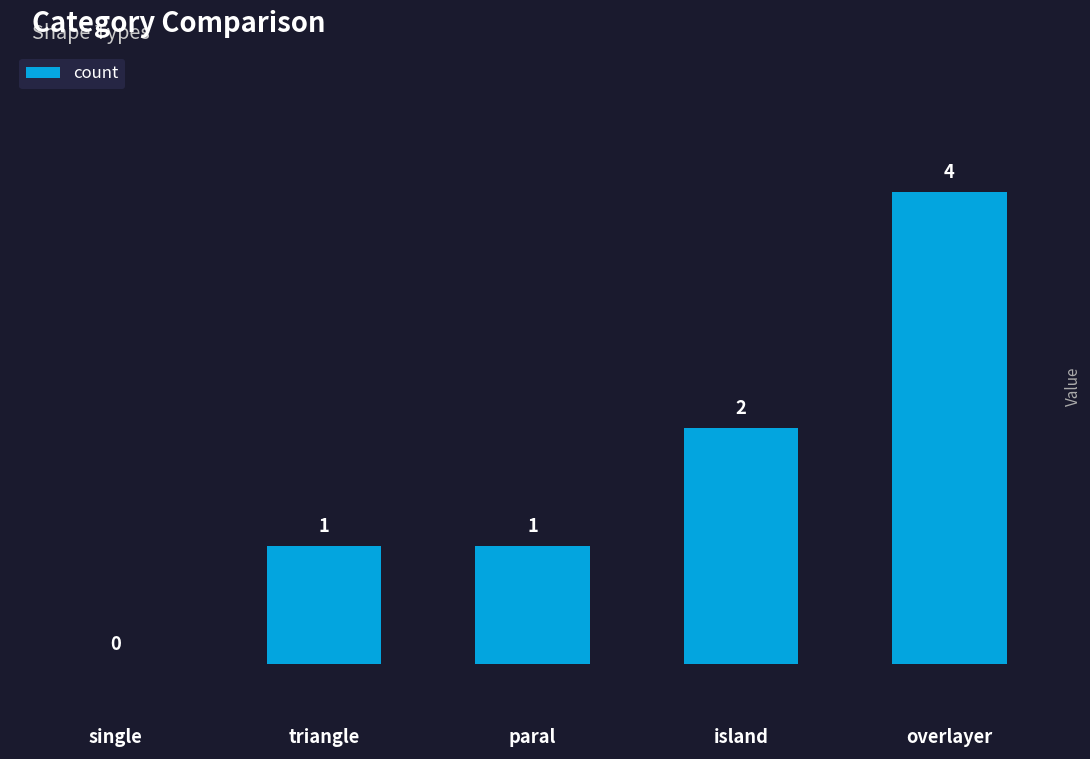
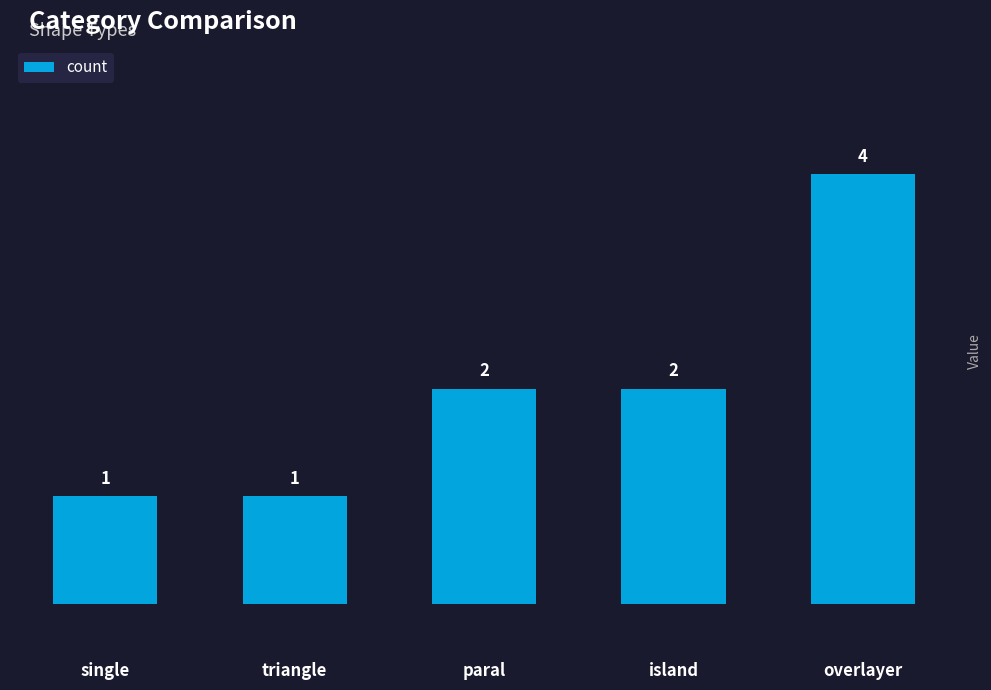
single: 0 -> 1
paral: 1 -> 2
